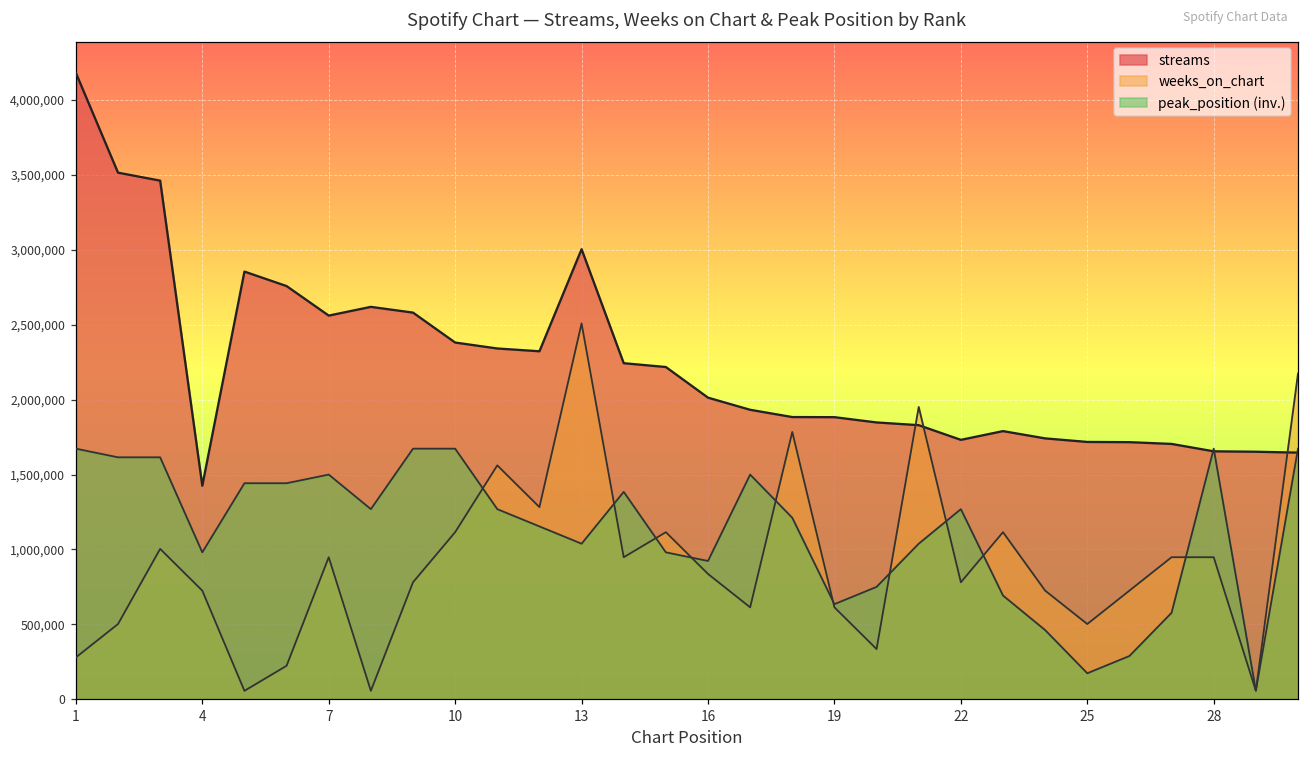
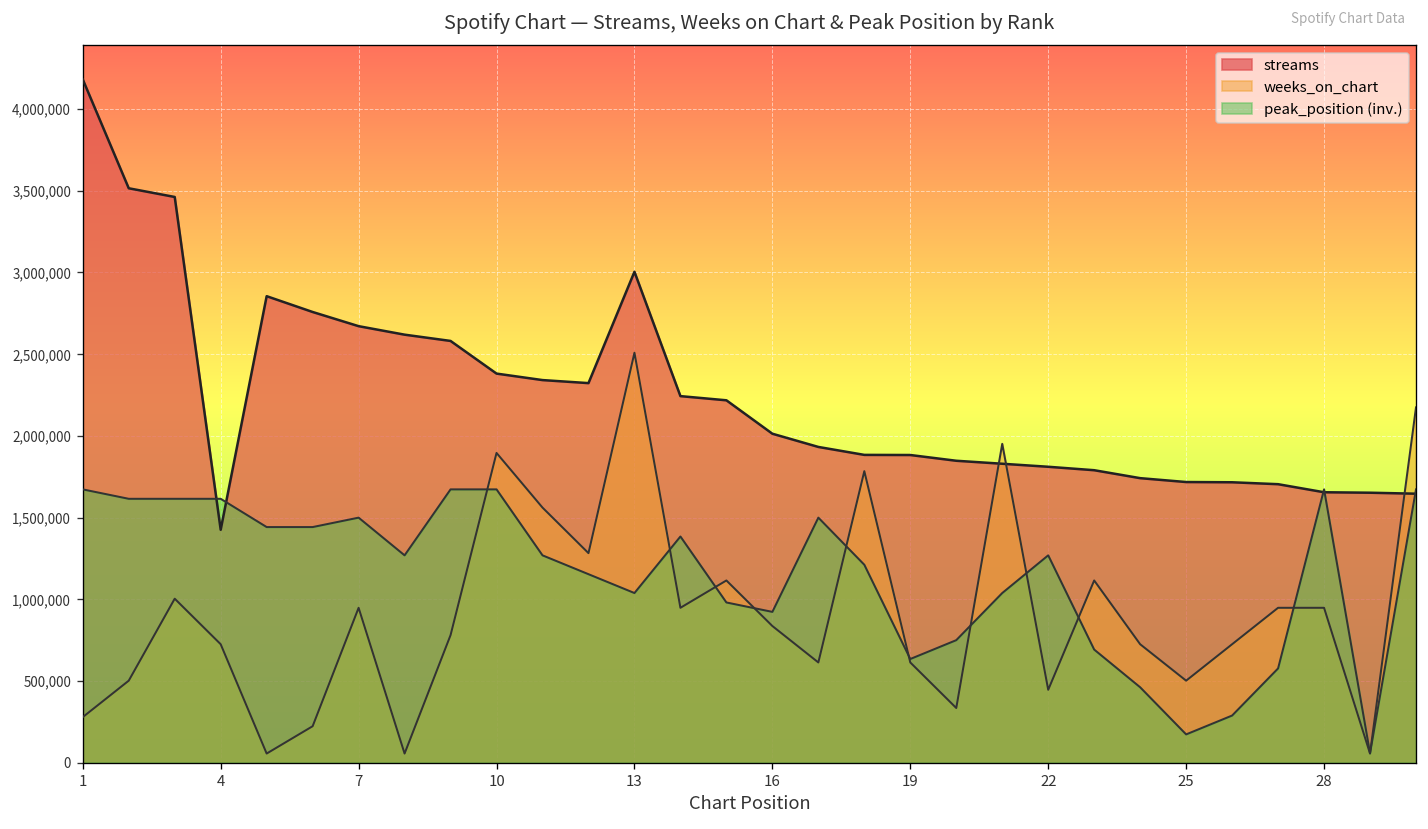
peak_position (inv.), 4: 980,000 -> 1,610,000
streams, 7: 2,560,000 -> 2,670,000
weeks_on_chart, 10: 1,110,000 -> 1,900,000
streams, 22: 1,730,000 -> 1,810,000
weeks_on_chart, 22: 780,000 -> 450,000
